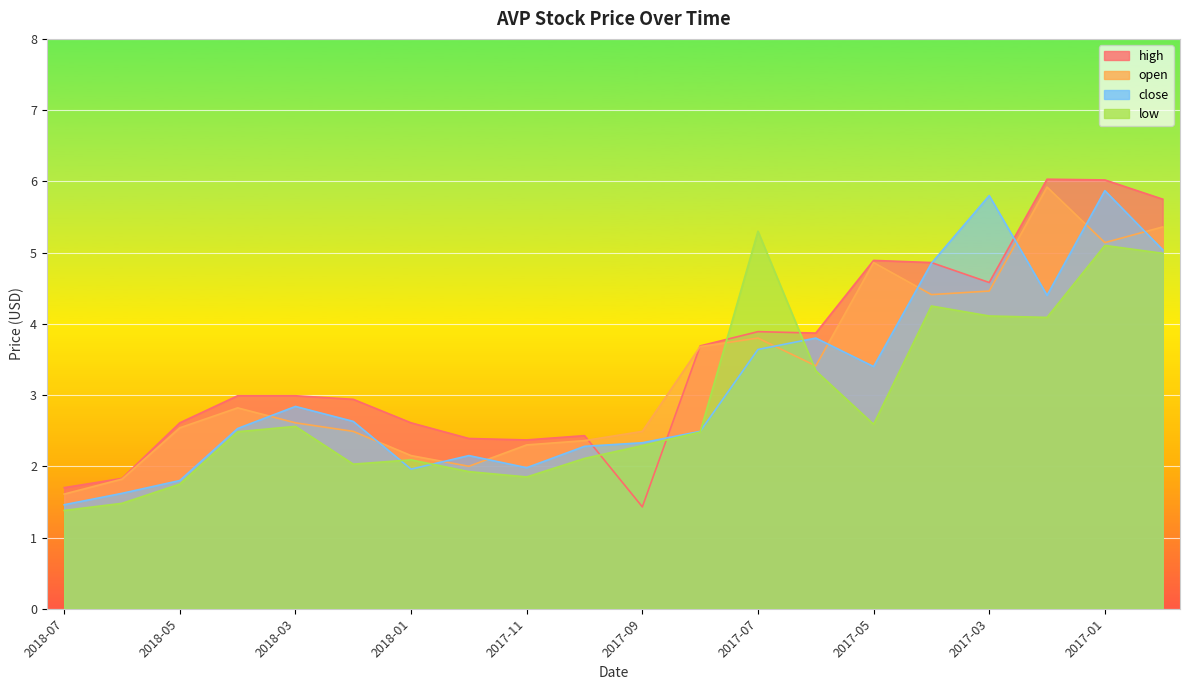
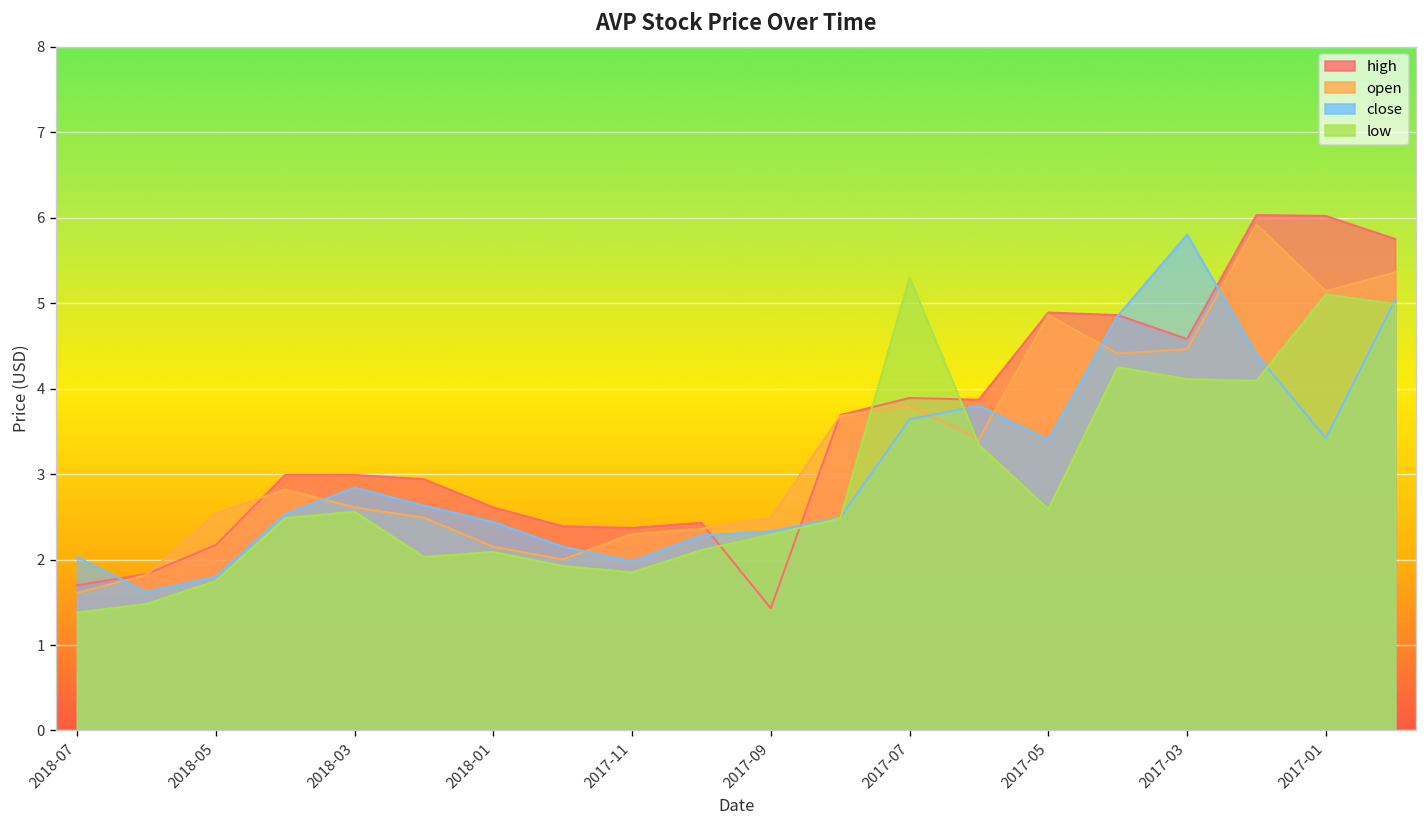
close, 2018-07: 1.5 -> 2.0
high, 2018-05: 2.6 -> 2.2
close, 2018-01: 2.0 -> 2.4
close, 2017-01: 5.9 -> 3.4
